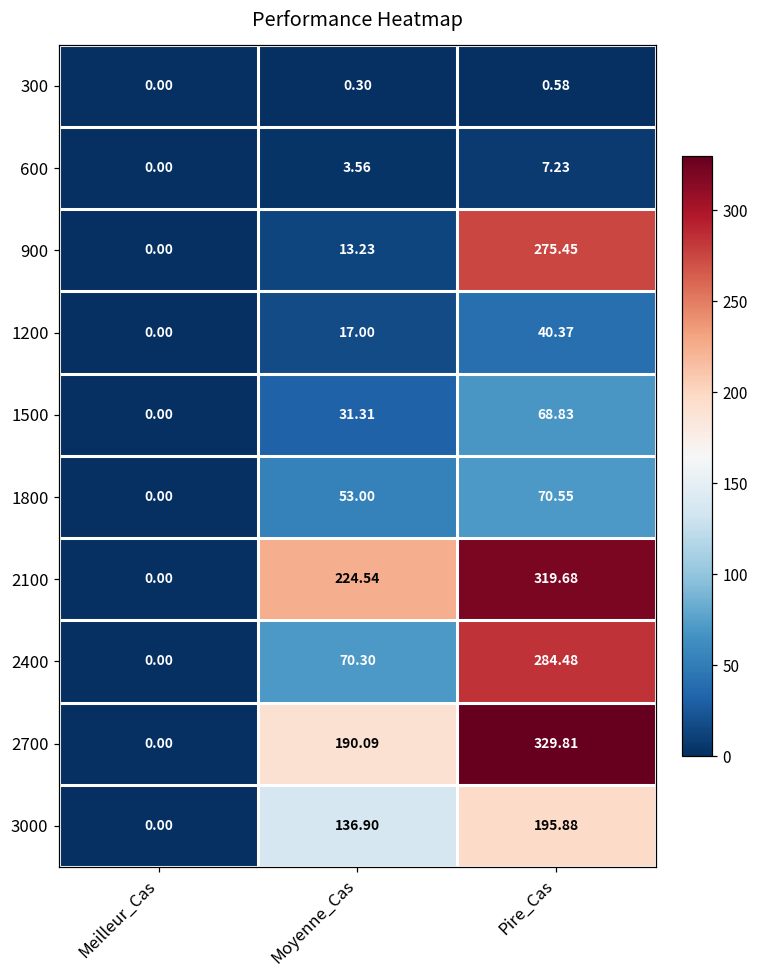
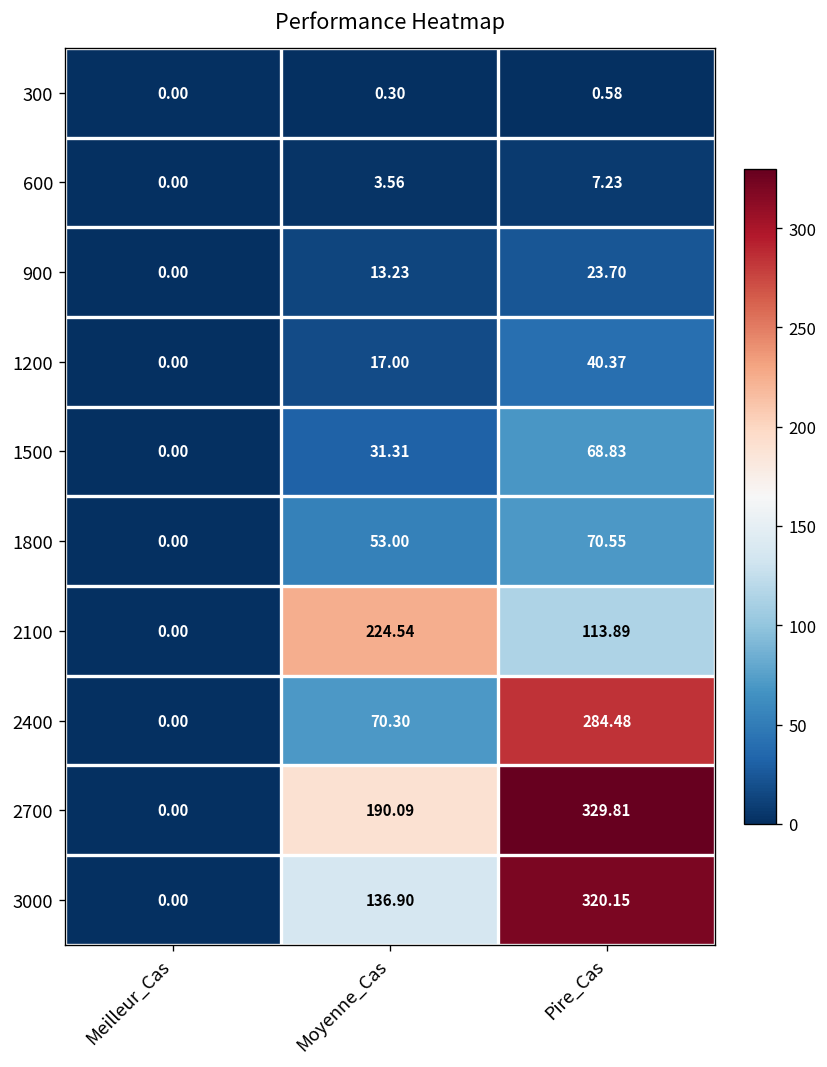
900, Pire_Cas: 275.45 -> 23.70
2100, Pire_Cas: 319.68 -> 113.89
3000, Pire_Cas: 195.88 -> 320.15
